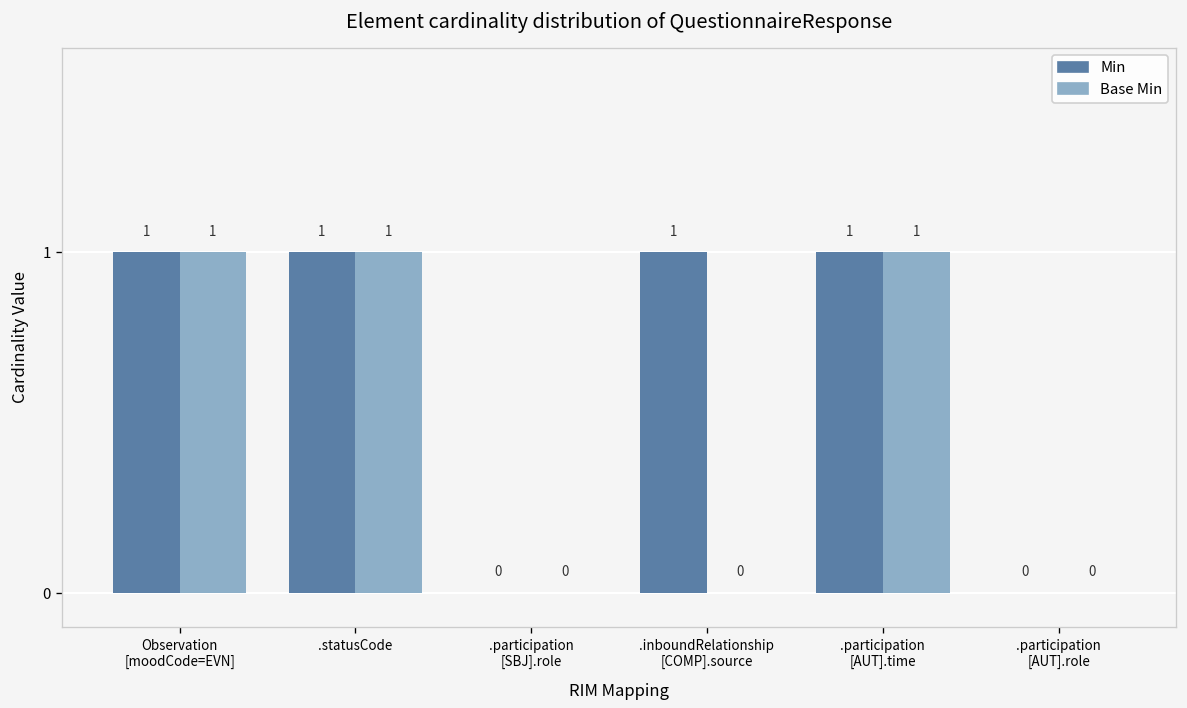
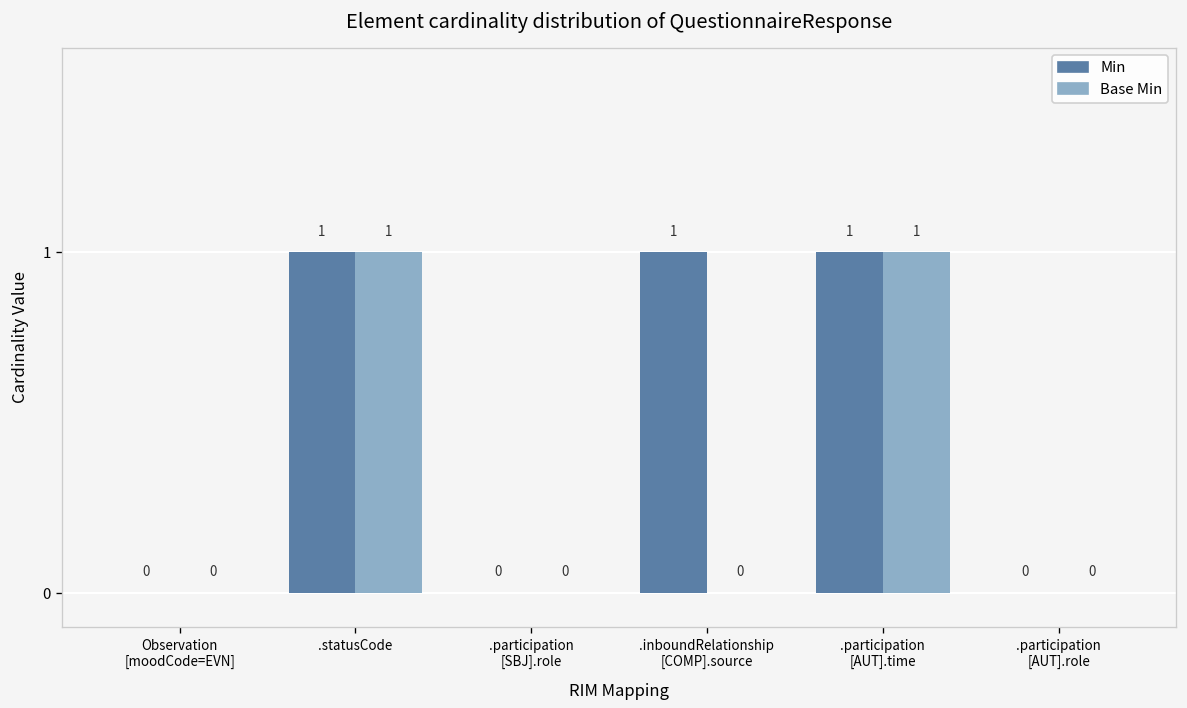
Min, Observation [moodCode=EVN]: 1 -> 0
Base Min, Observation [moodCode=EVN]: 1 -> 0
